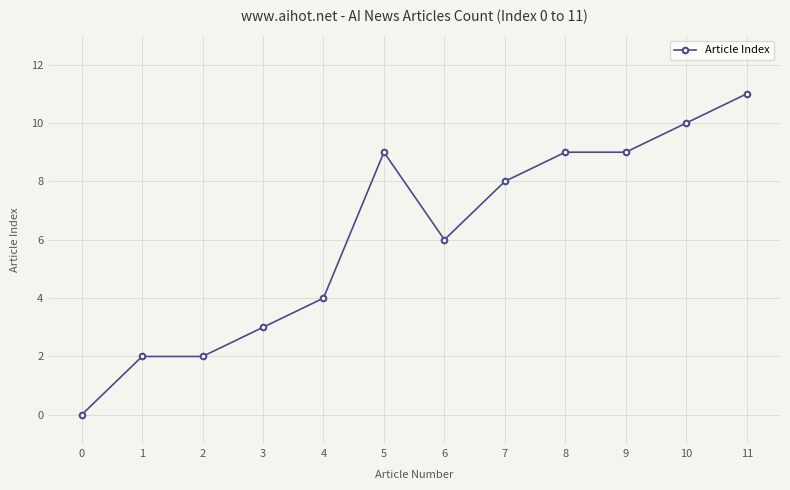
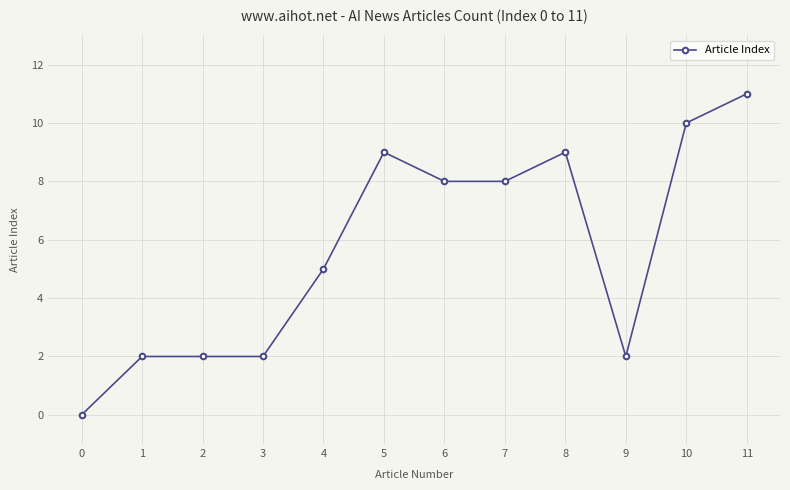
3: 3 -> 2
4: 4 -> 5
6: 6 -> 8
9: 9 -> 2
